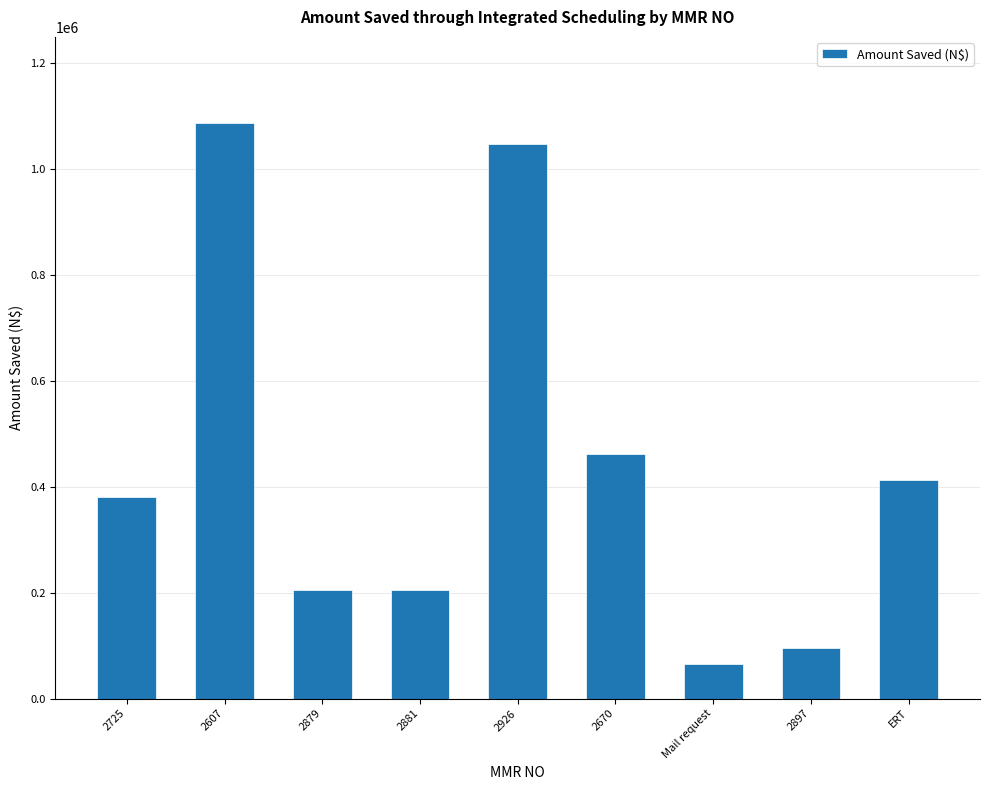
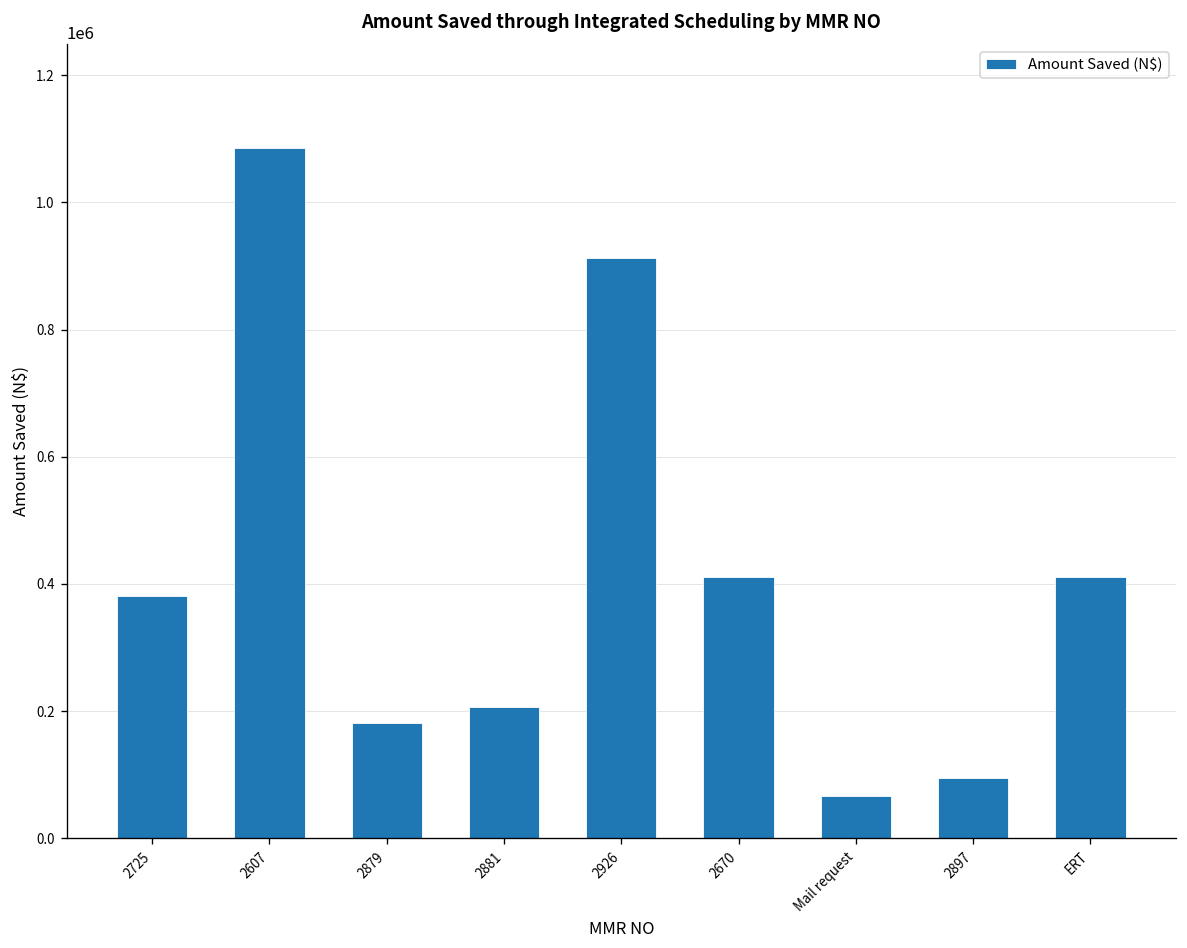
2879: 210000 -> 180000
2926: 1050000 -> 910000
2670: 460000 -> 410000
